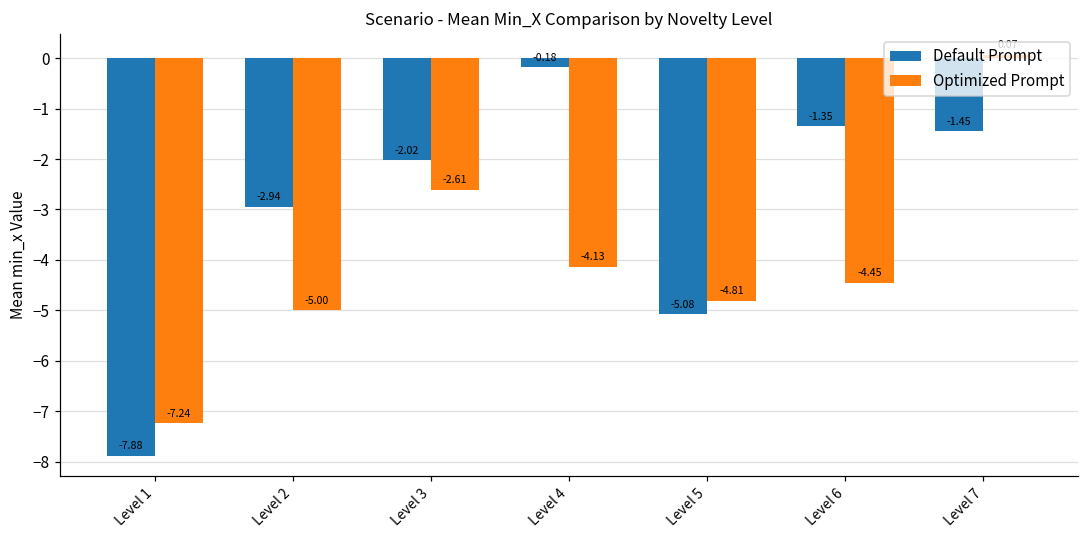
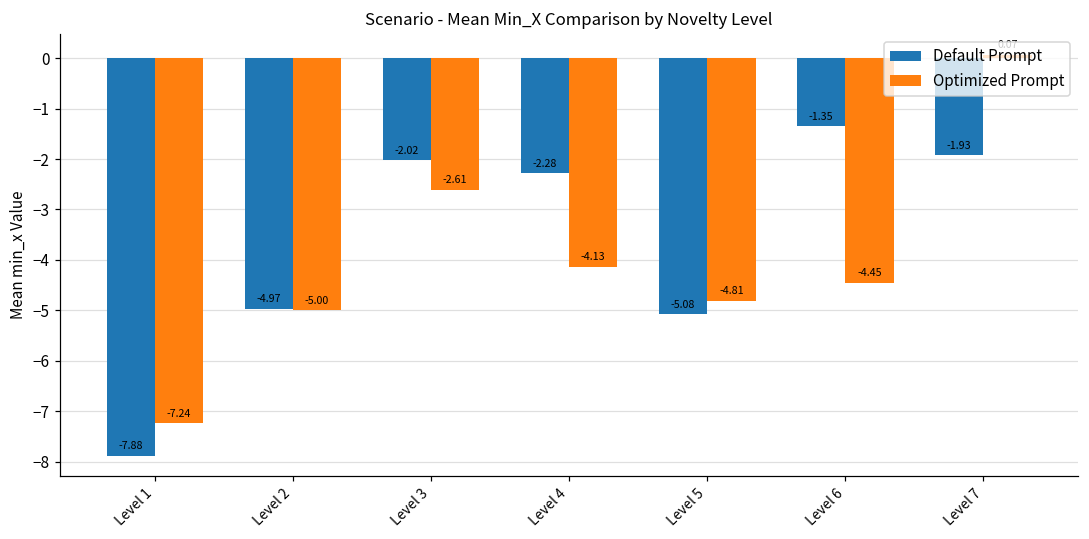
Default Prompt, Level 2: -2.94 -> -4.97
Default Prompt, Level 4: -0.18 -> -2.28
Default Prompt, Level 7: -1.45 -> -1.93
